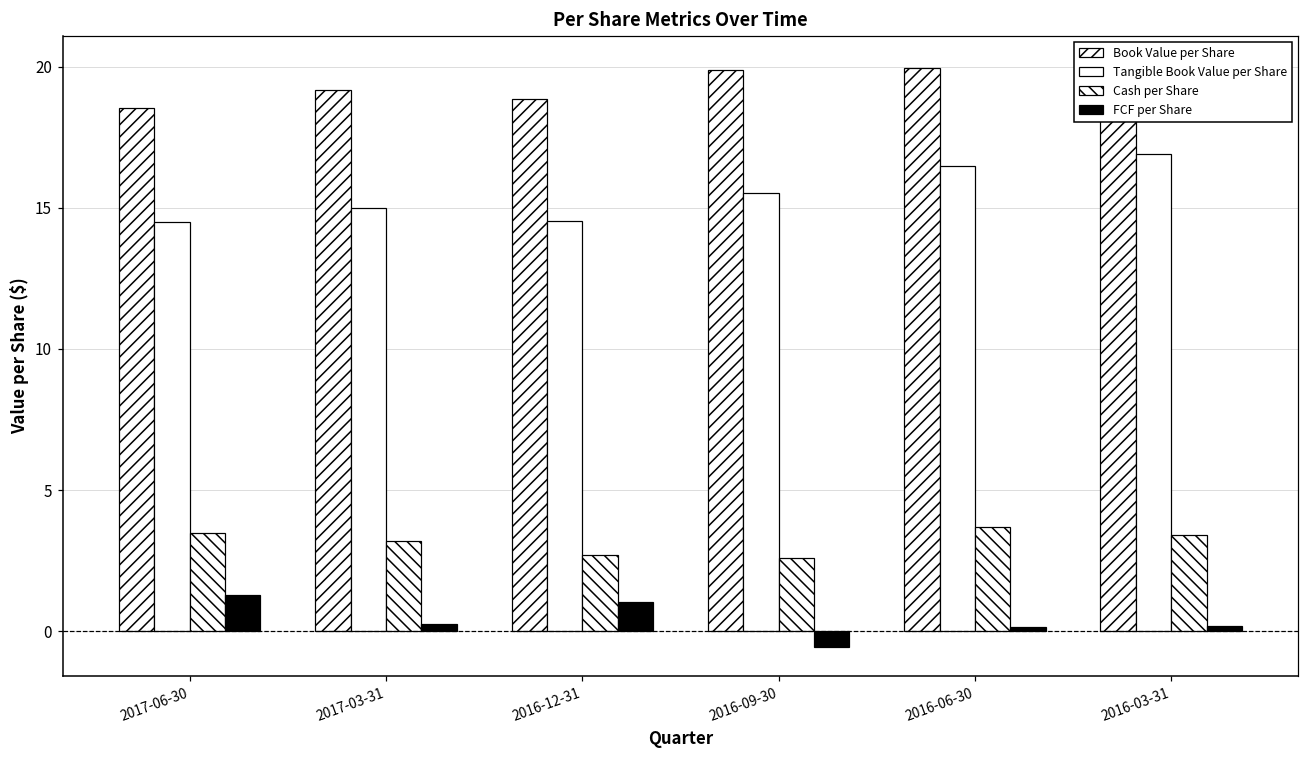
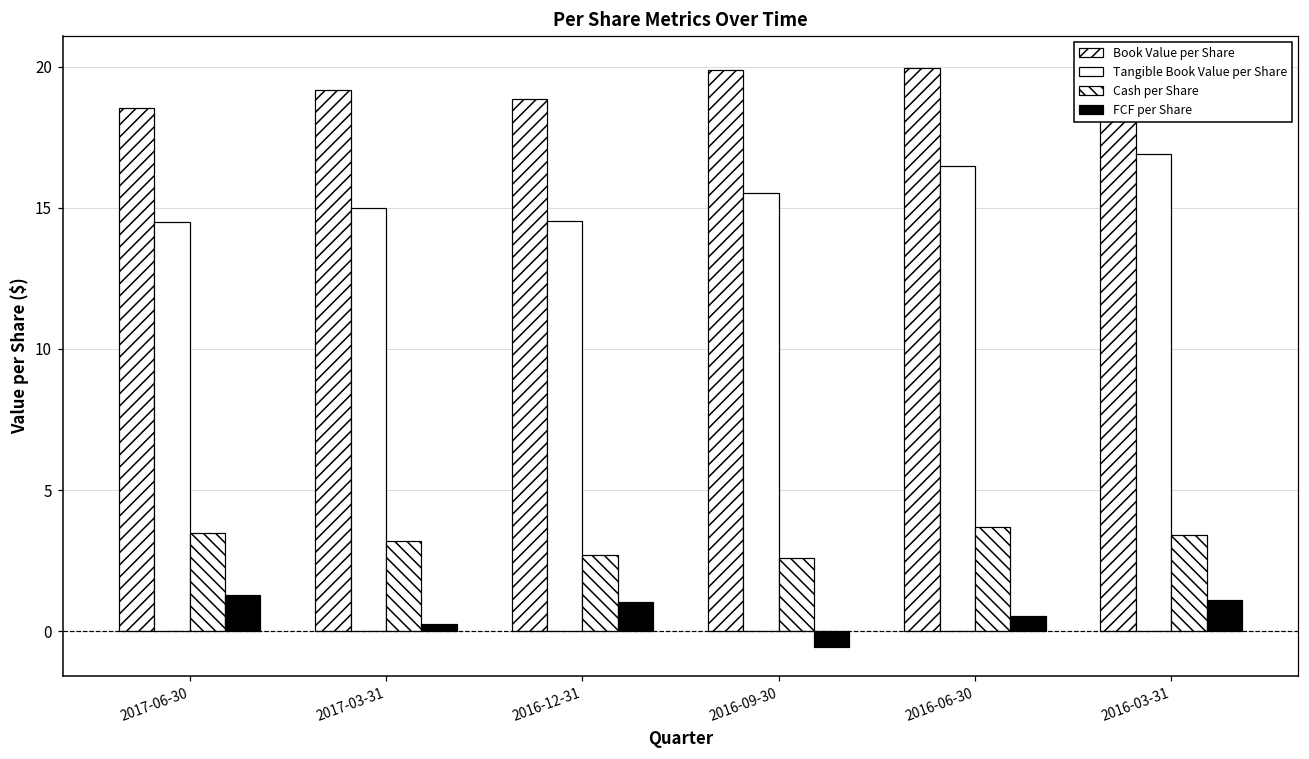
FCF per Share, 2016-06-30: 0.2 -> 0.6
FCF per Share, 2016-03-31: 0.2 -> 1.1
